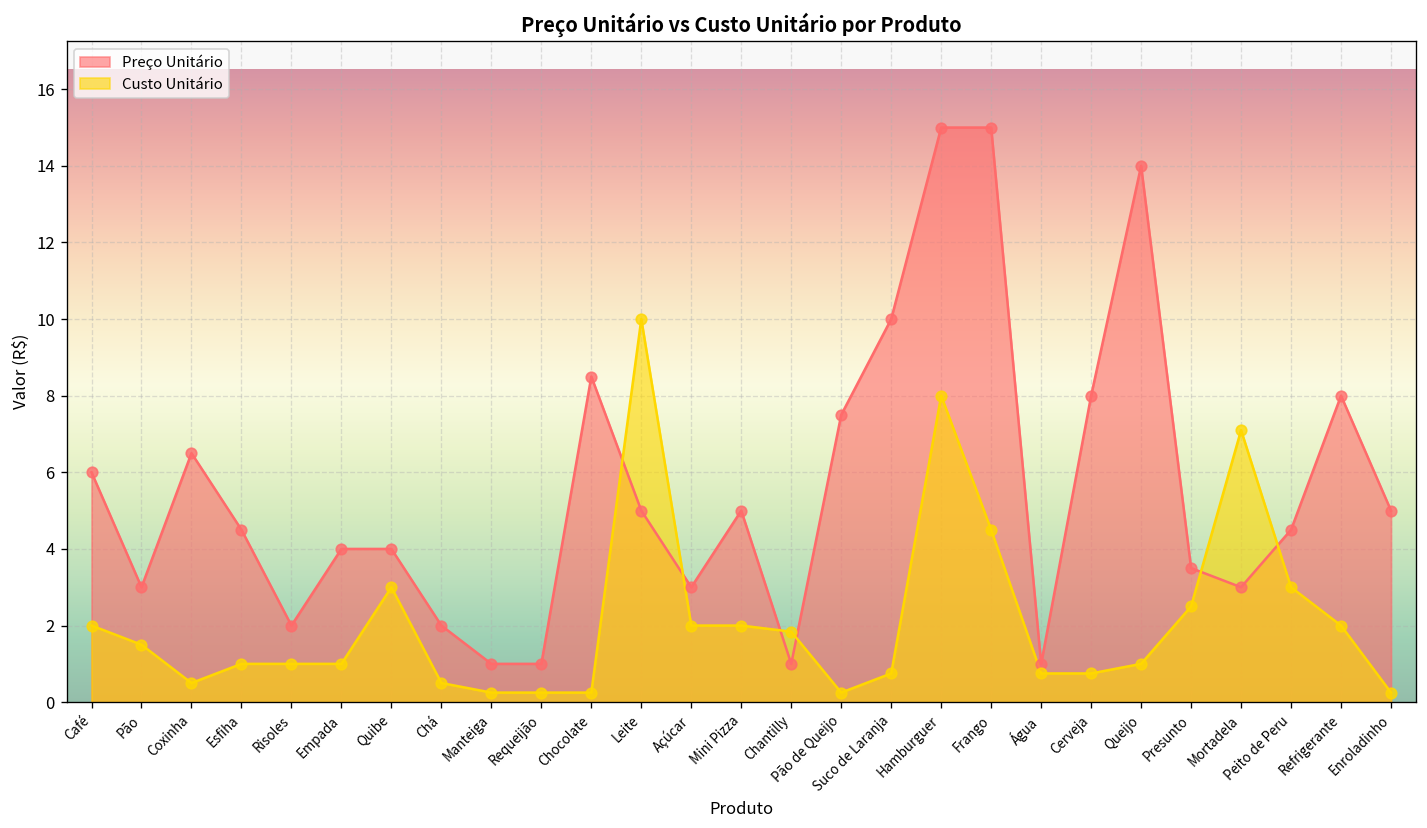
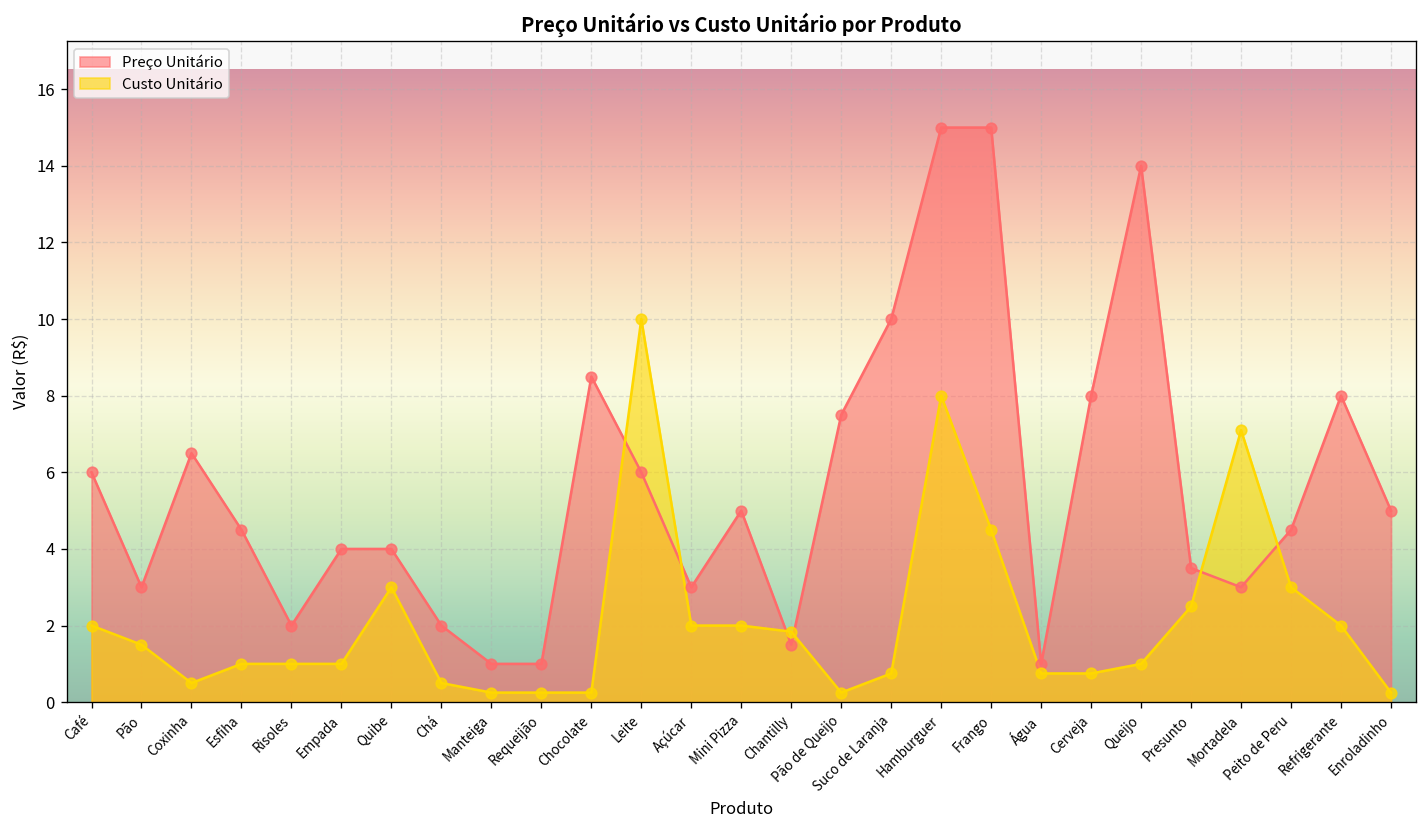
Preço Unitário, Leite: 5 -> 6
Preço Unitário, Chantilly: 1.0 -> 1.5
